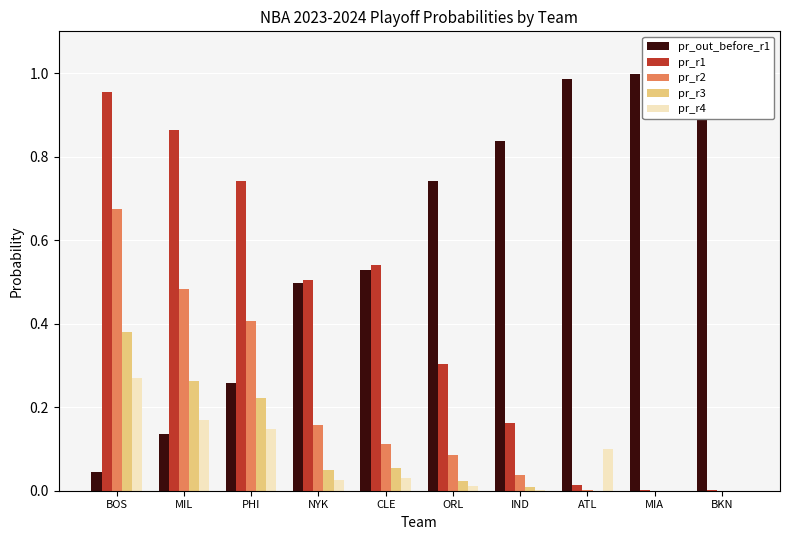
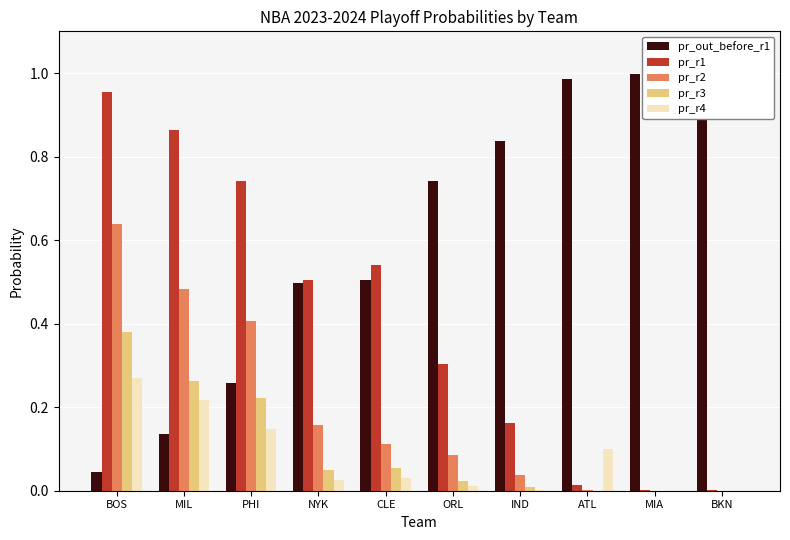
pr_r2, BOS: 0.68 -> 0.64
pr_r4, MIL: 0.17 -> 0.22
pr_out_before_r1, CLE: 0.53 -> 0.50
